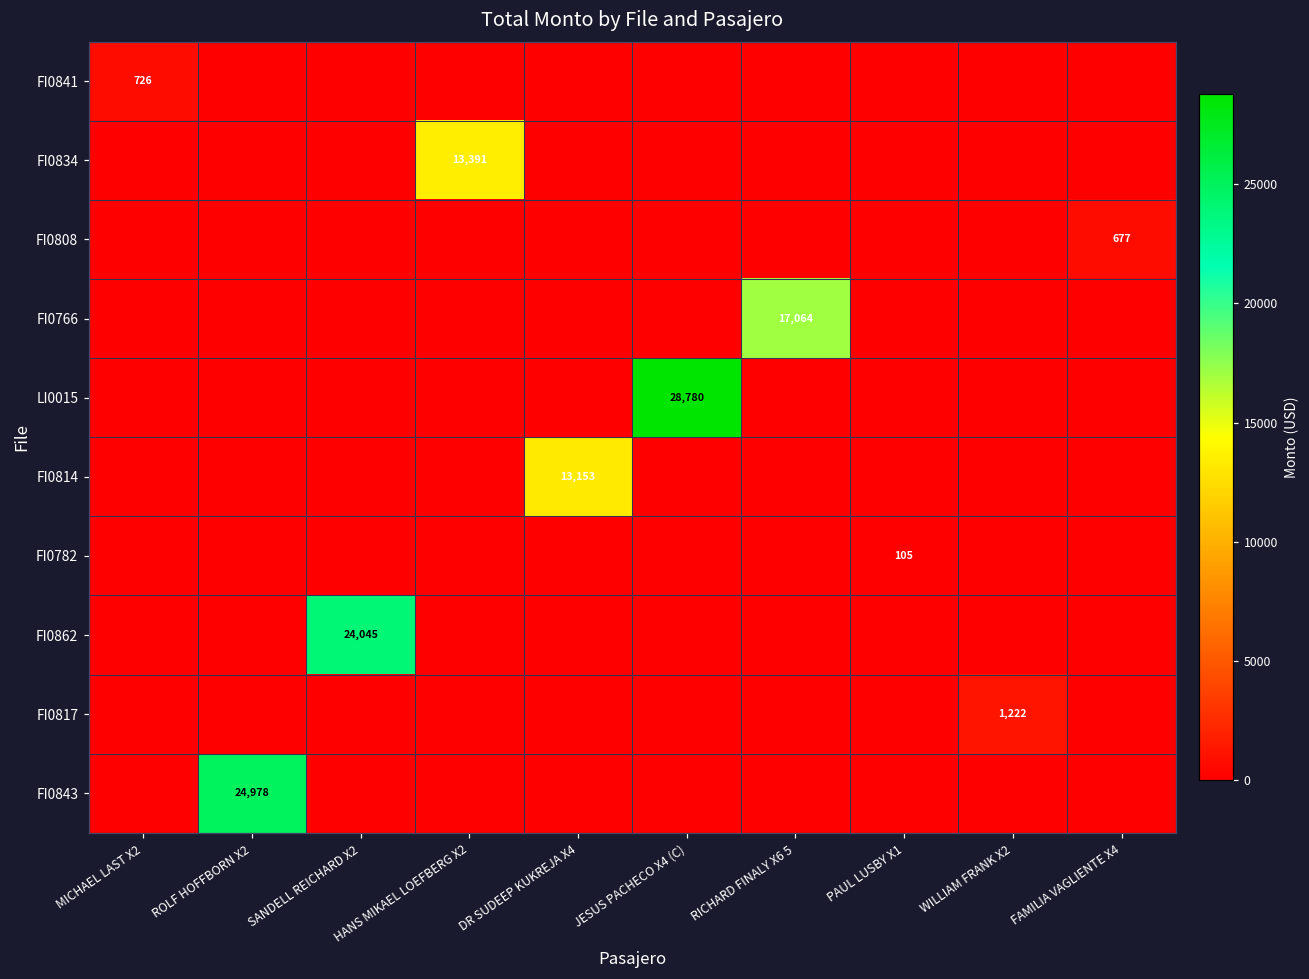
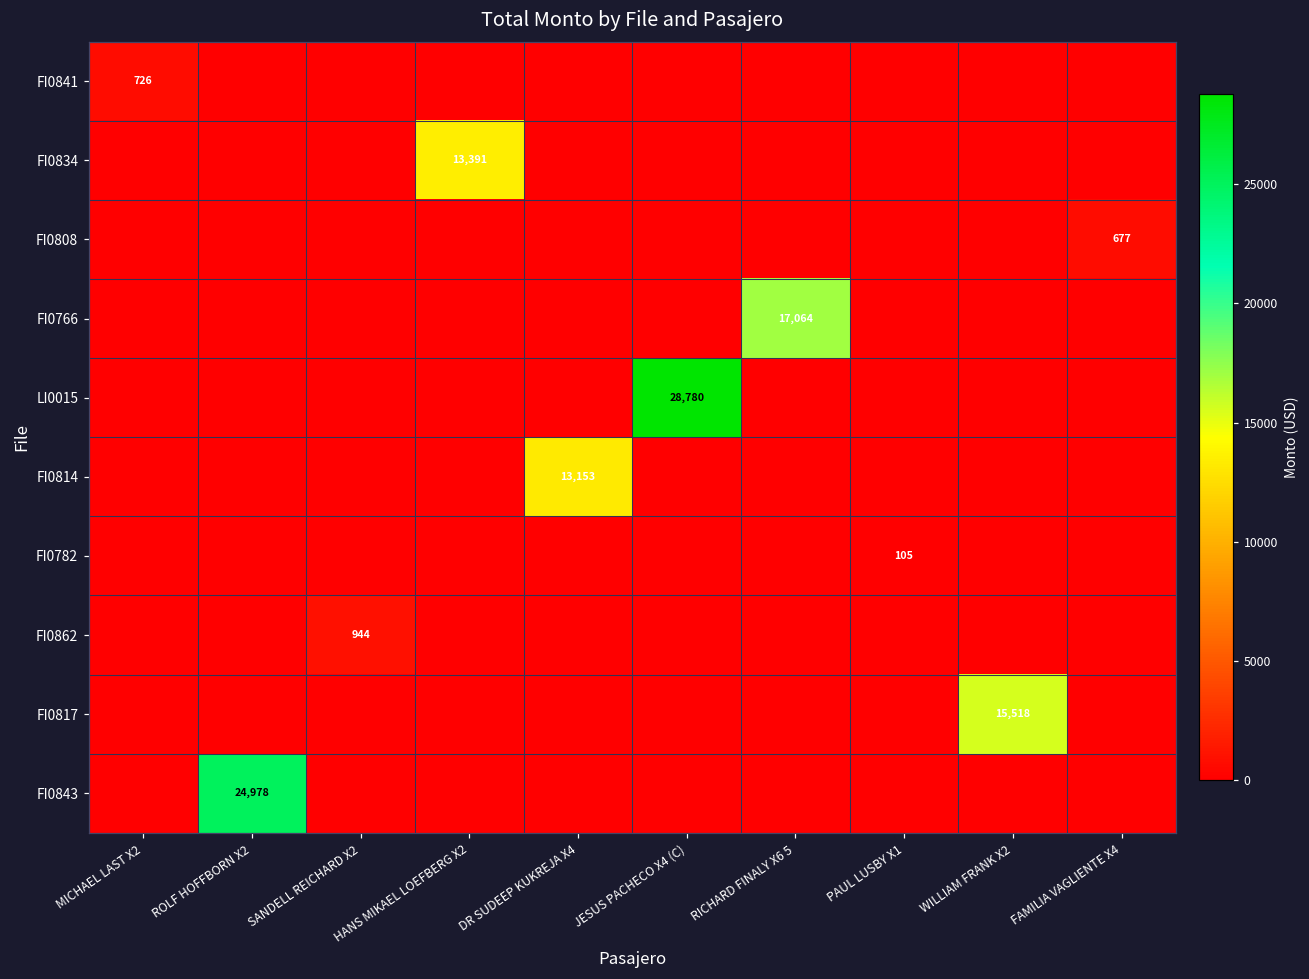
FI0862, SANDELL REICHARD X2: 24,045 -> 944
FI0817, WILLIAM FRANK X2: 1,222 -> 15,518
